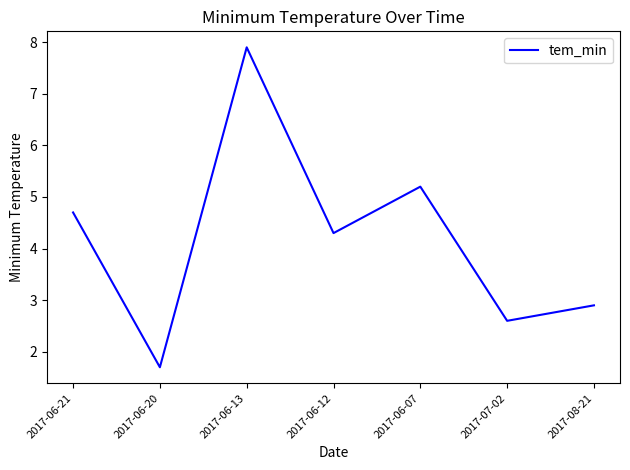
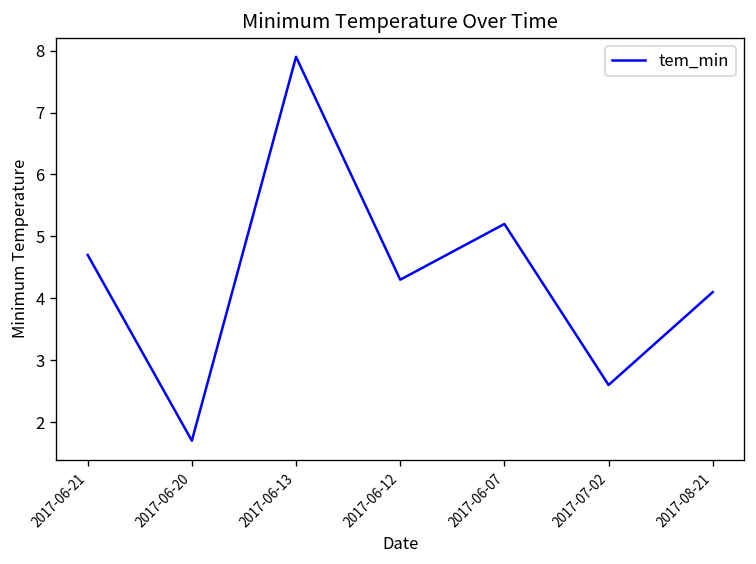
2017-08-21: 2.9 -> 4.1
